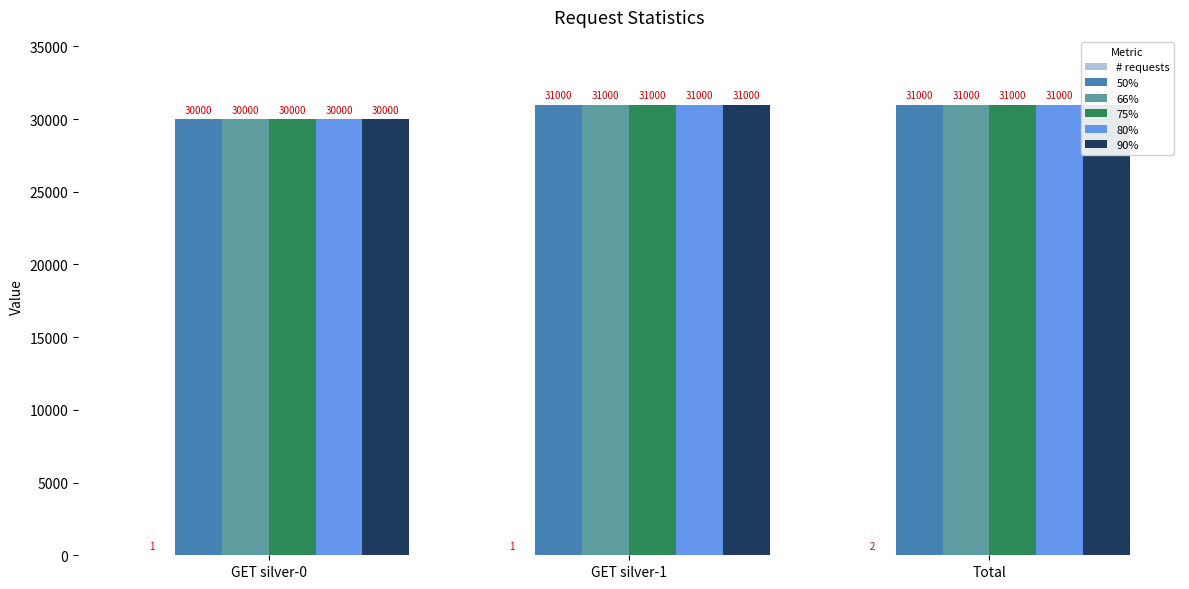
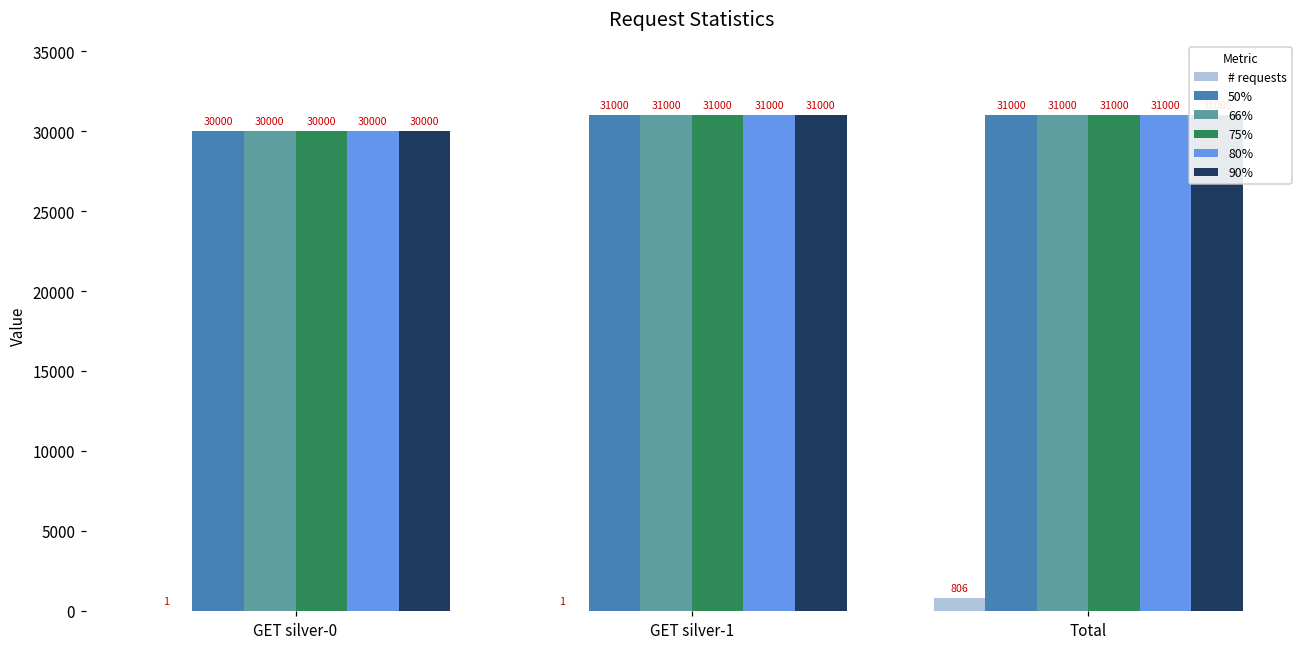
# requests, Total: 2 -> 806
